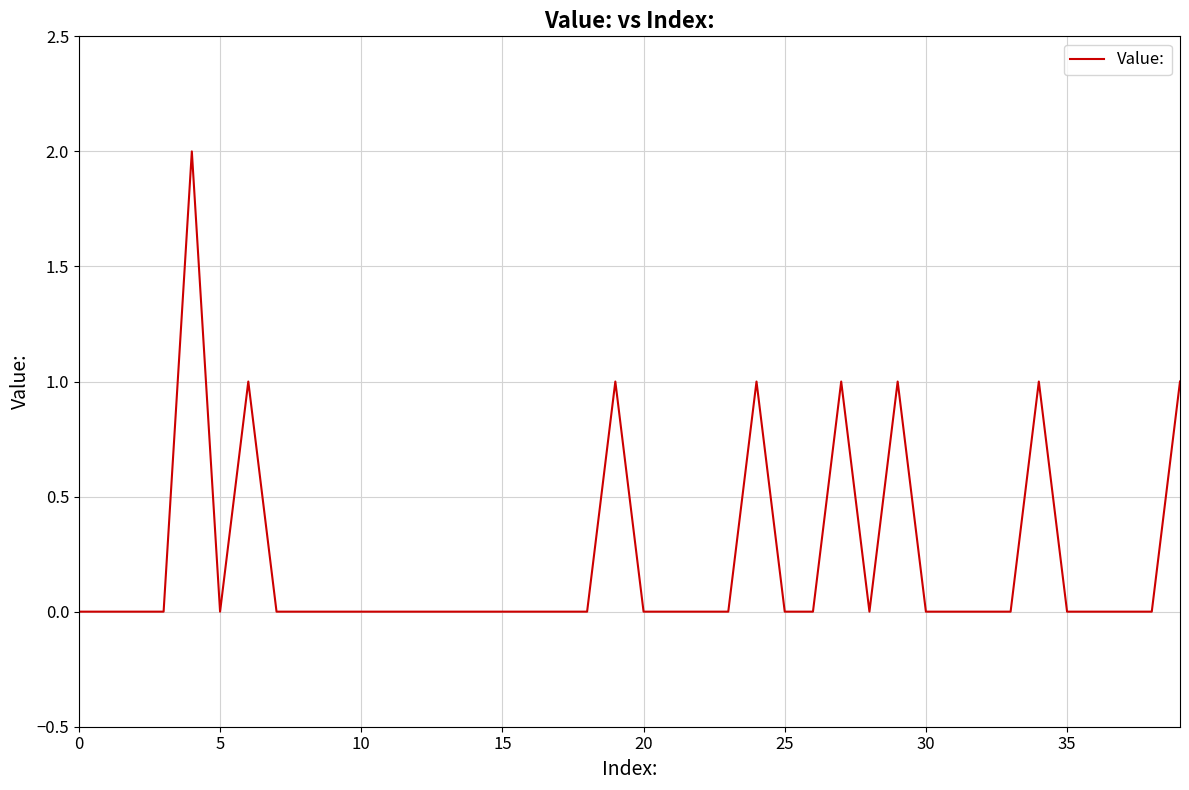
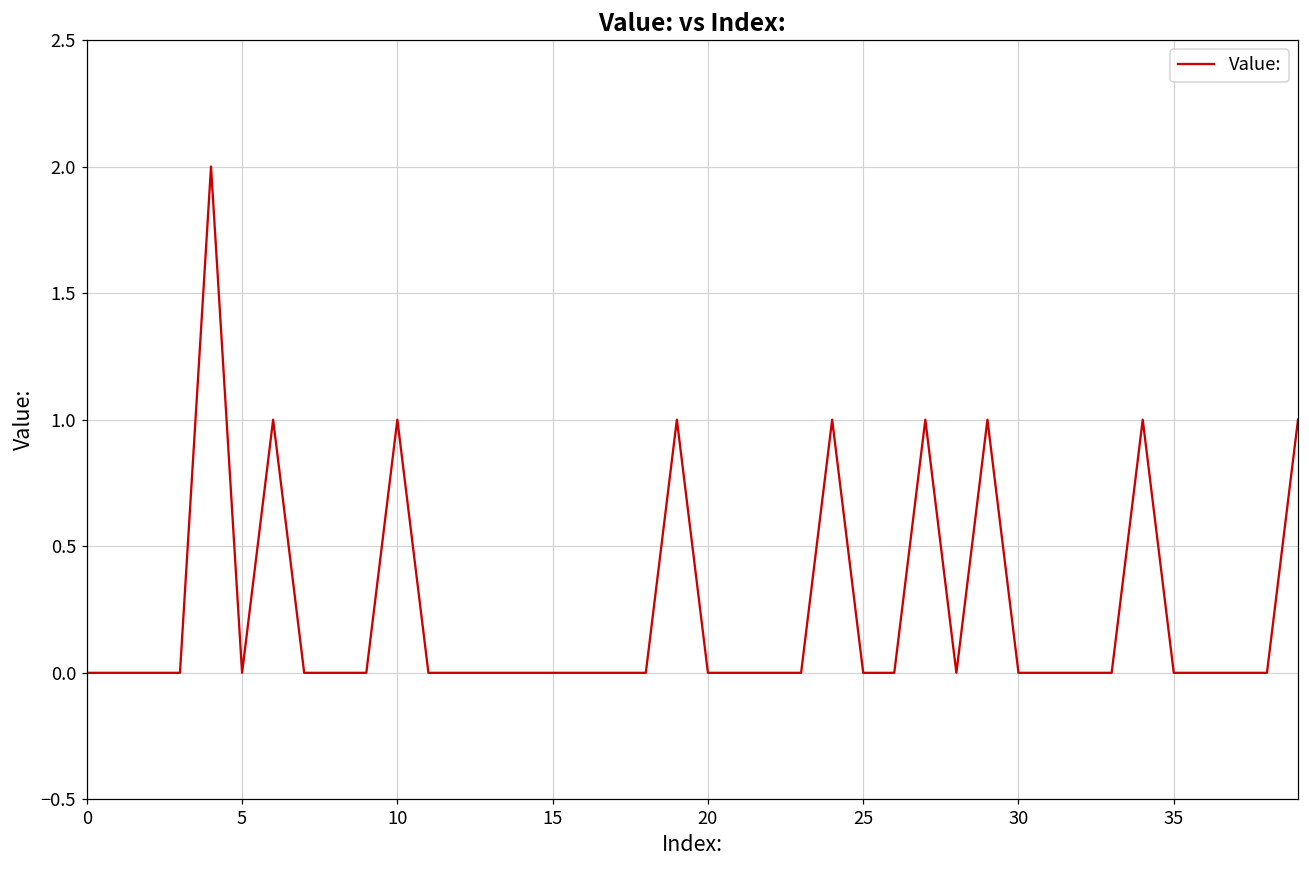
10: 0 -> 1
